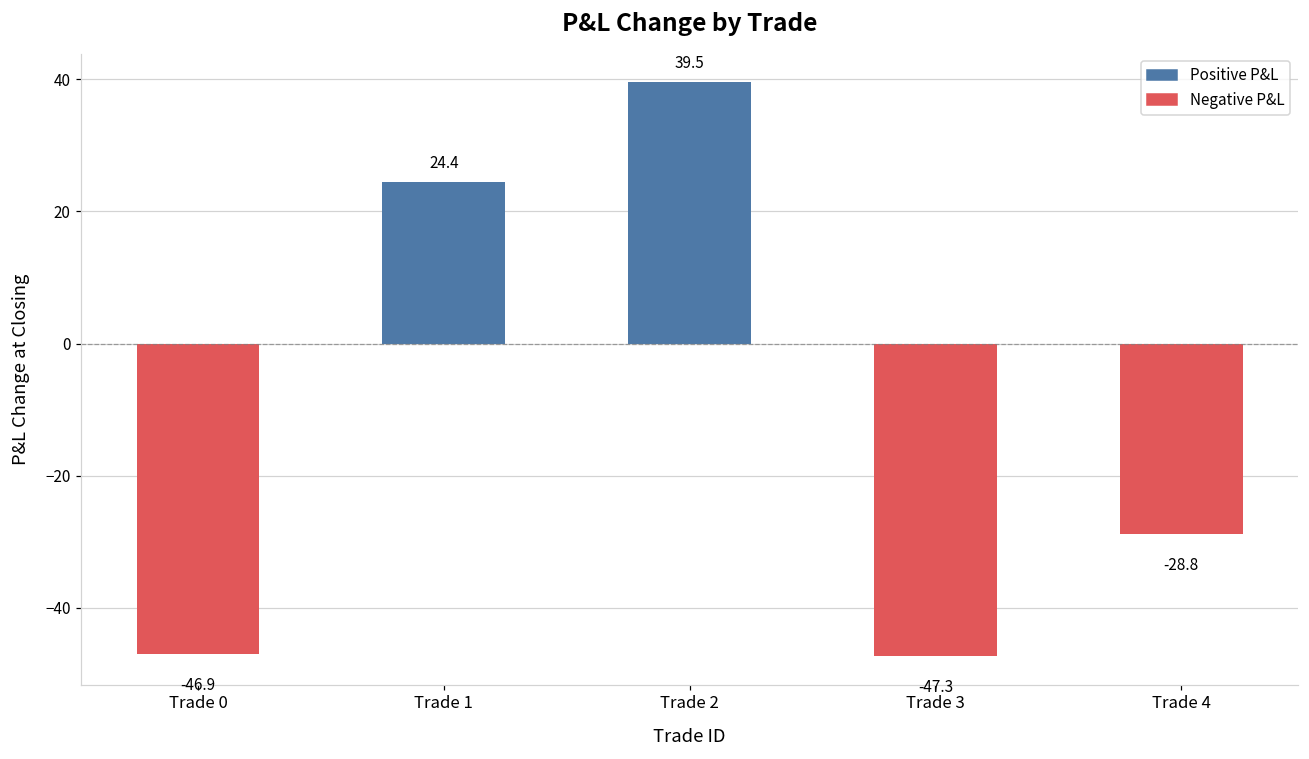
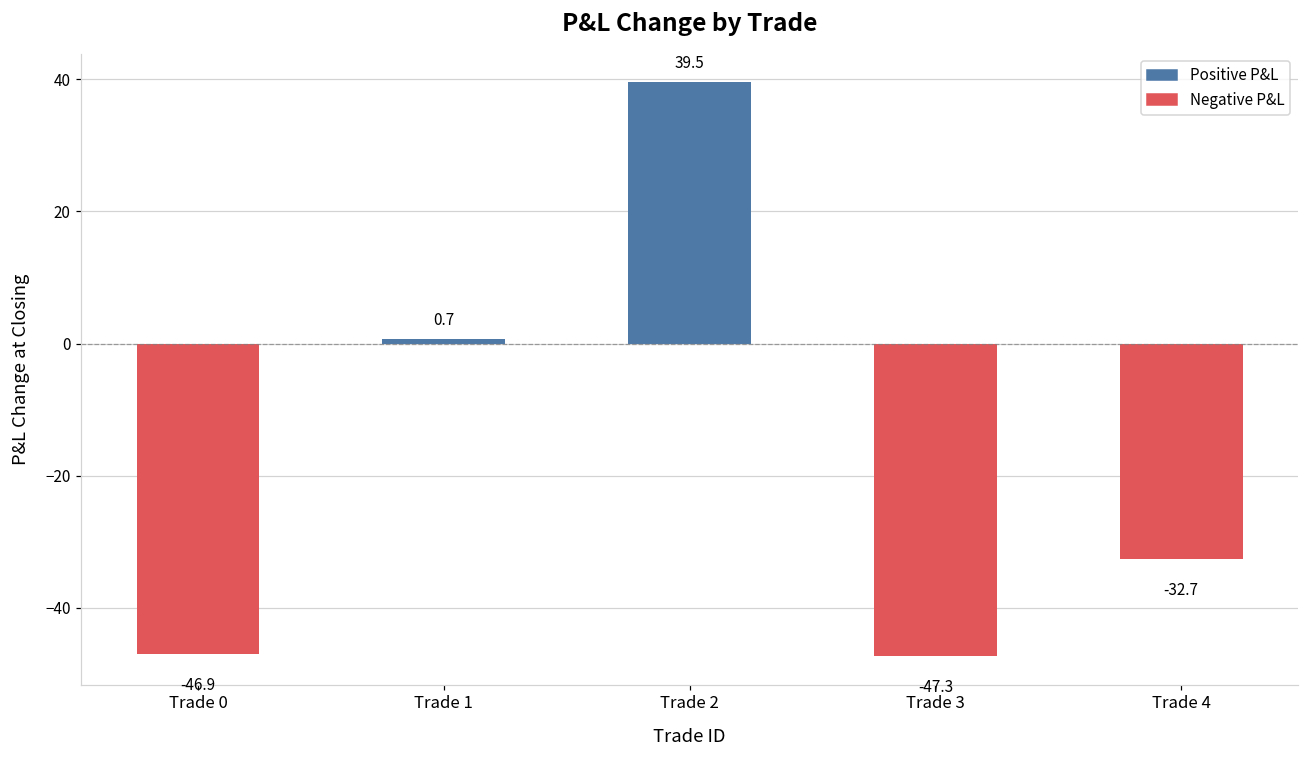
Trade 1: 24.4 -> 0.7
Trade 4: -28.8 -> -32.7
